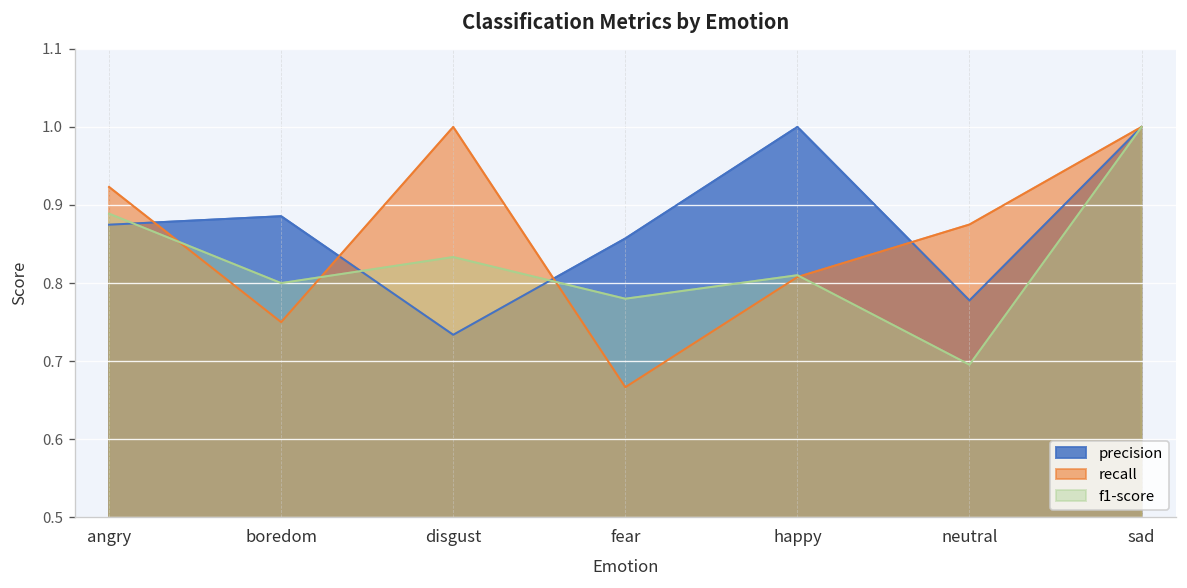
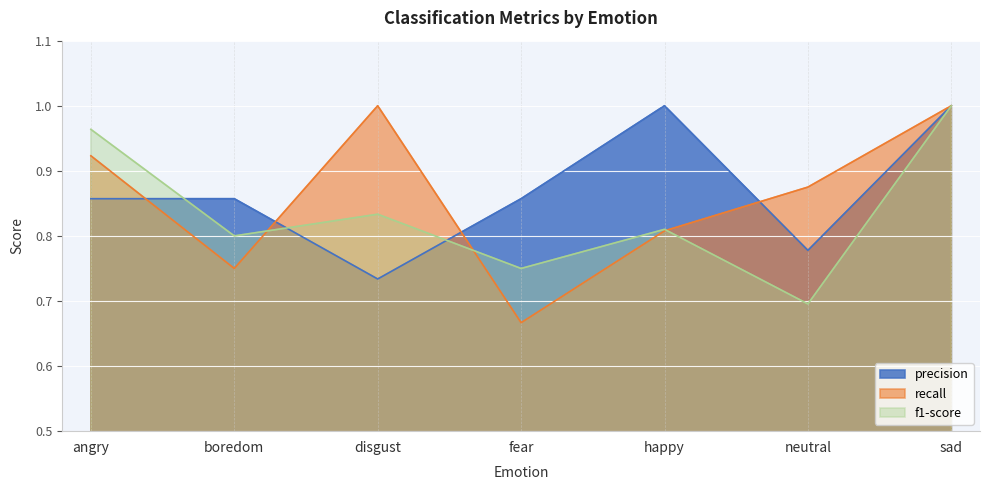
precision, angry: 0.87 -> 0.86
f1-score, angry: 0.89 -> 0.96
precision, boredom: 0.89 -> 0.86
f1-score, fear: 0.78 -> 0.75
